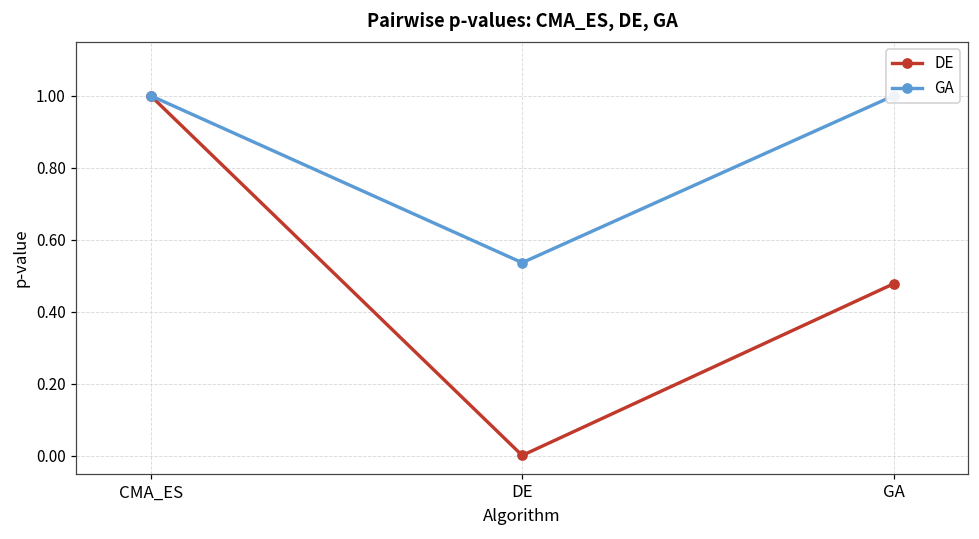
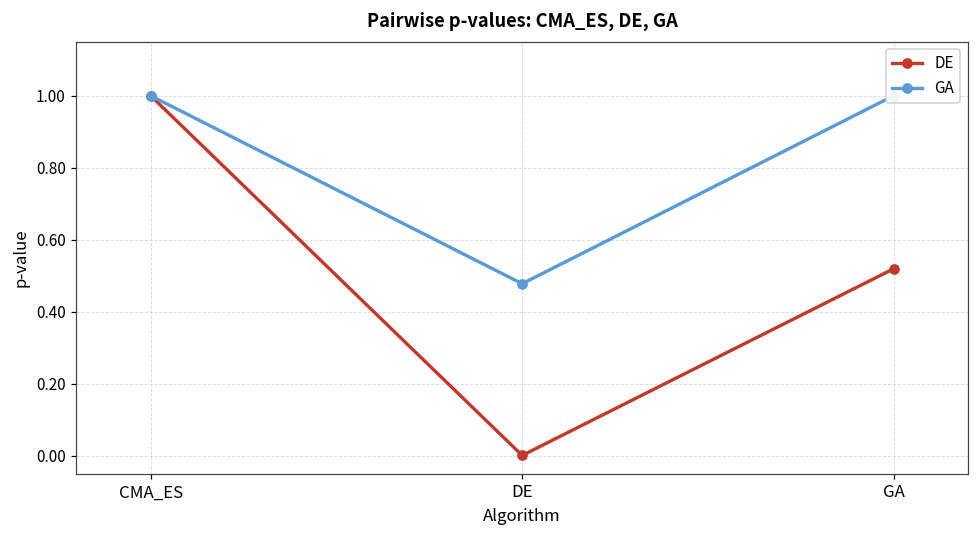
GA, DE: 0.54 -> 0.48
DE, GA: 0.48 -> 0.52
